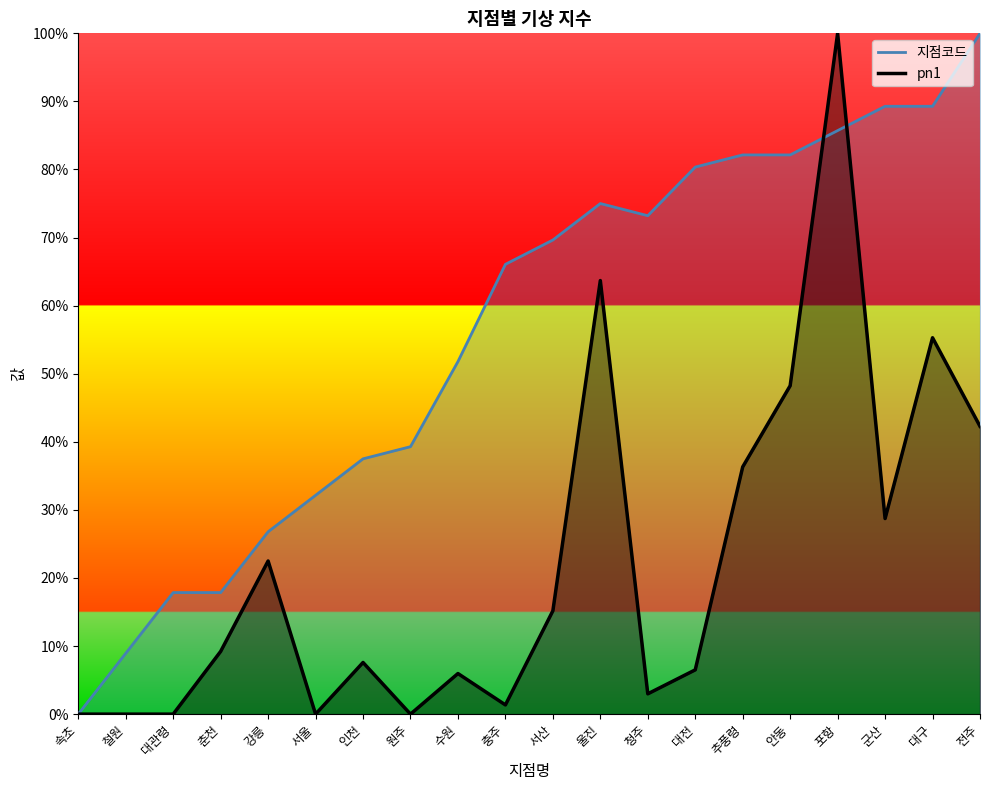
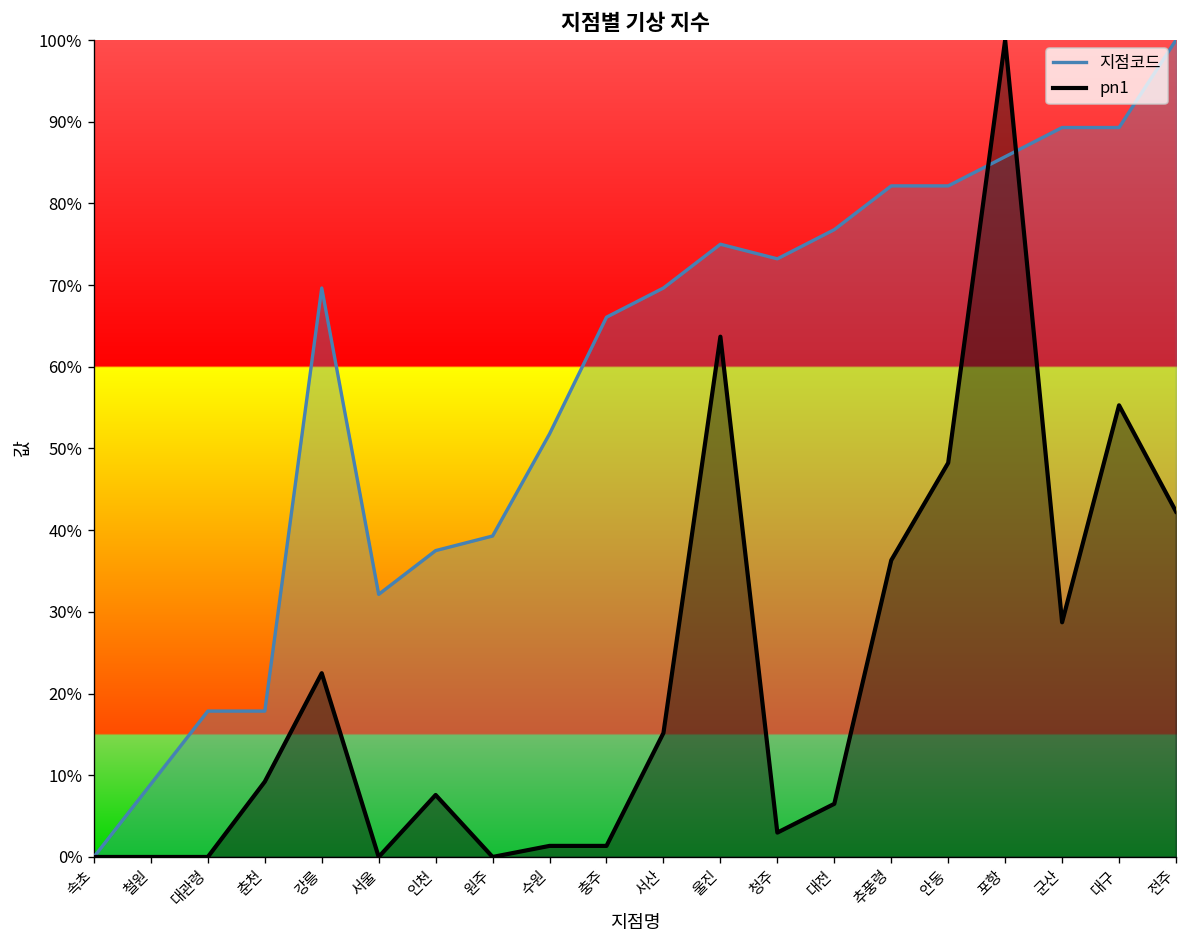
지점코드, 강릉: 27% -> 70%
pn1, 수원: 6% -> 1%
지점코드, 대전: 80% -> 77%
